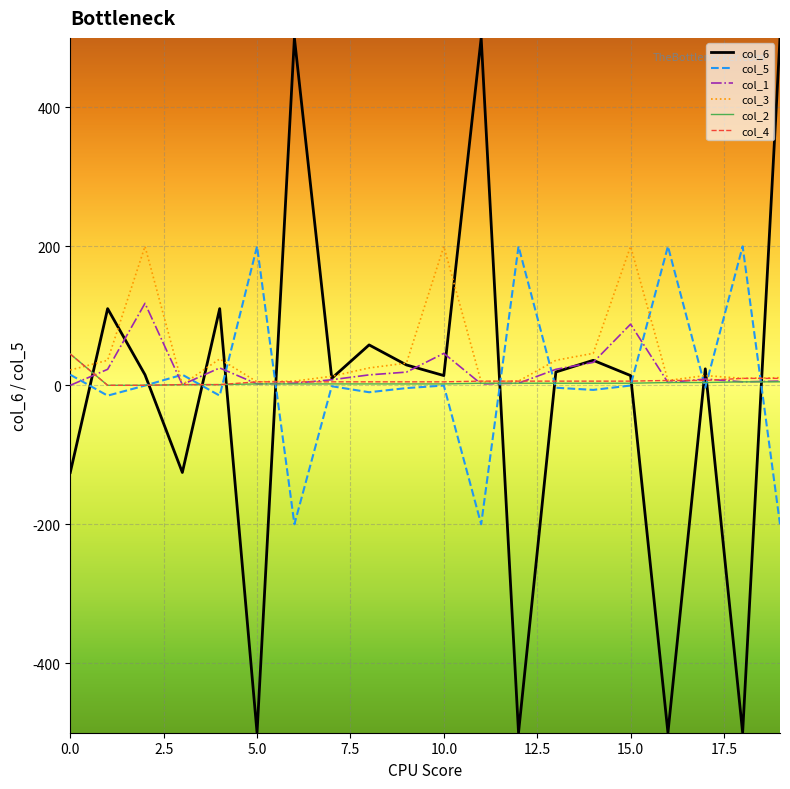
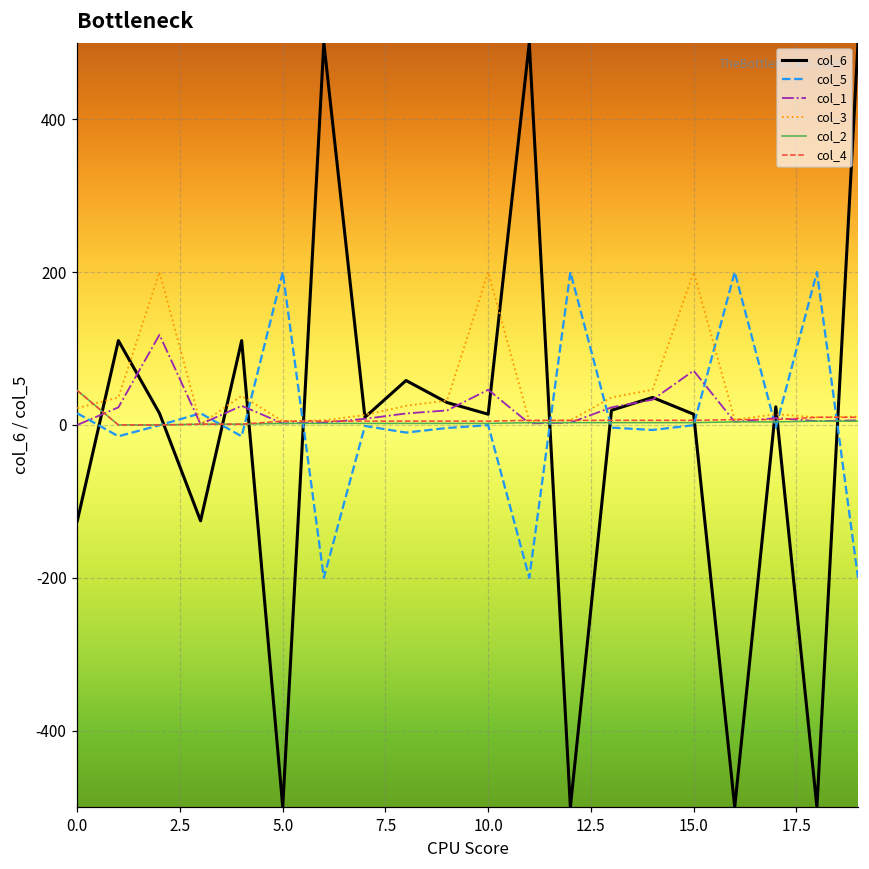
col_1, 15.0: 90 -> 70
